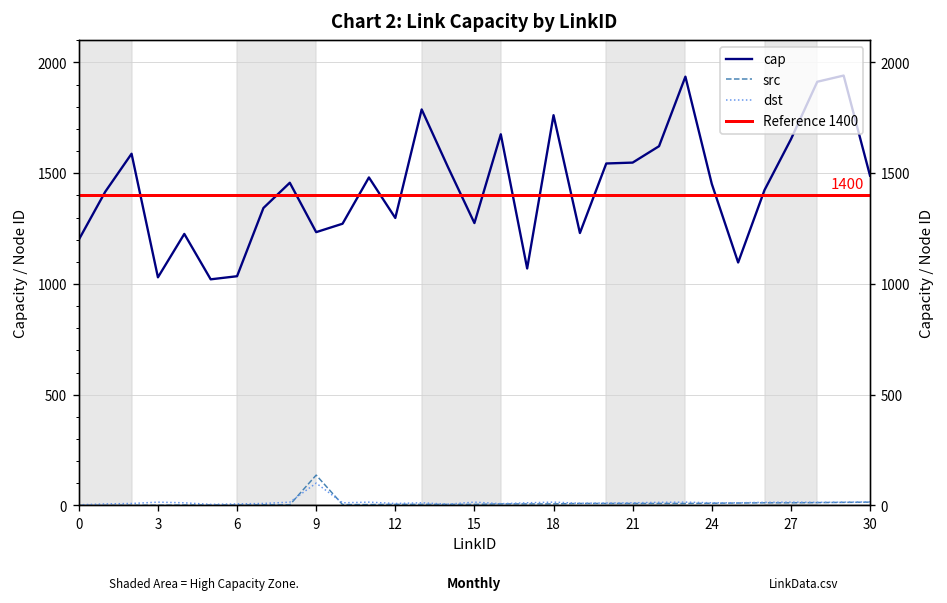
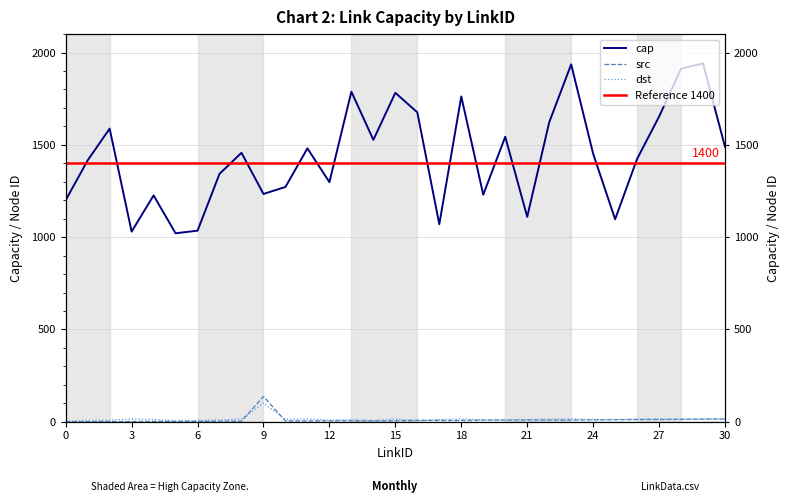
cap, 15: 1280 -> 1780
cap, 21: 1550 -> 1110
